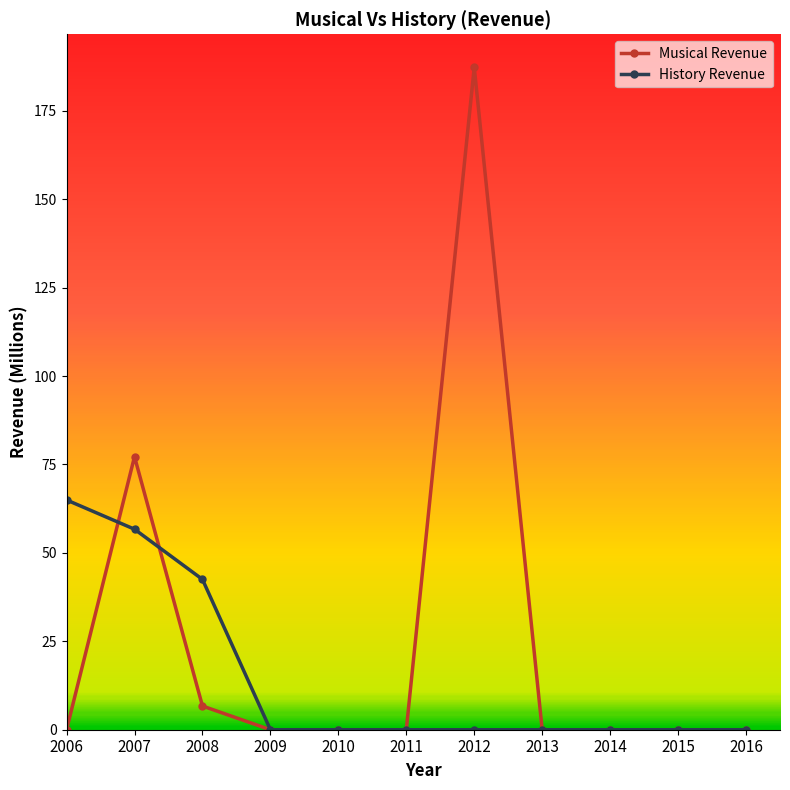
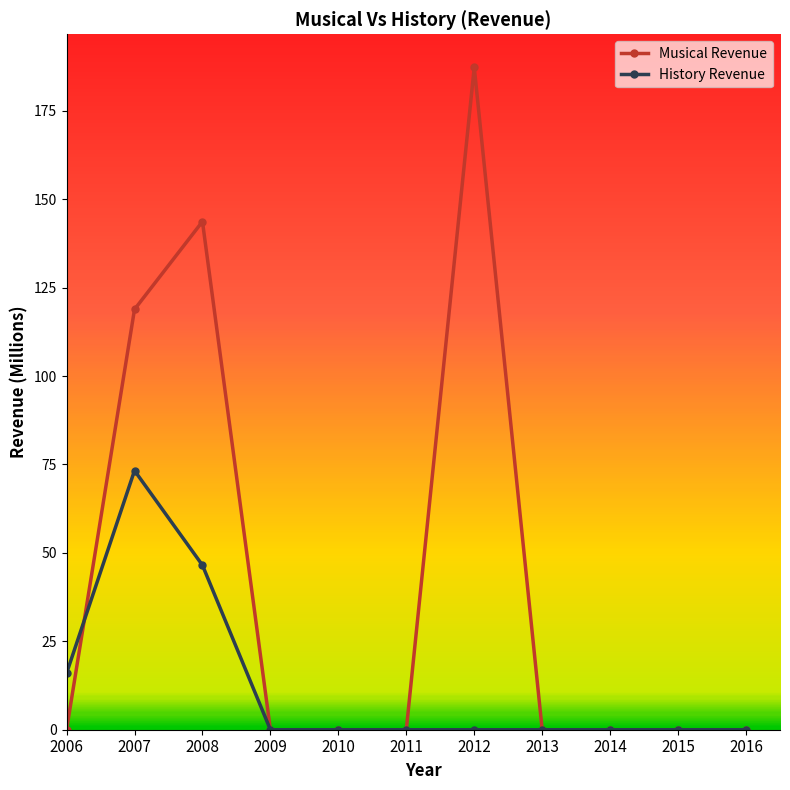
History Revenue, 2006: 65 -> 16
Musical Revenue, 2007: 77 -> 119
History Revenue, 2007: 57 -> 73
Musical Revenue, 2008: 7 -> 144
History Revenue, 2008: 43 -> 47
